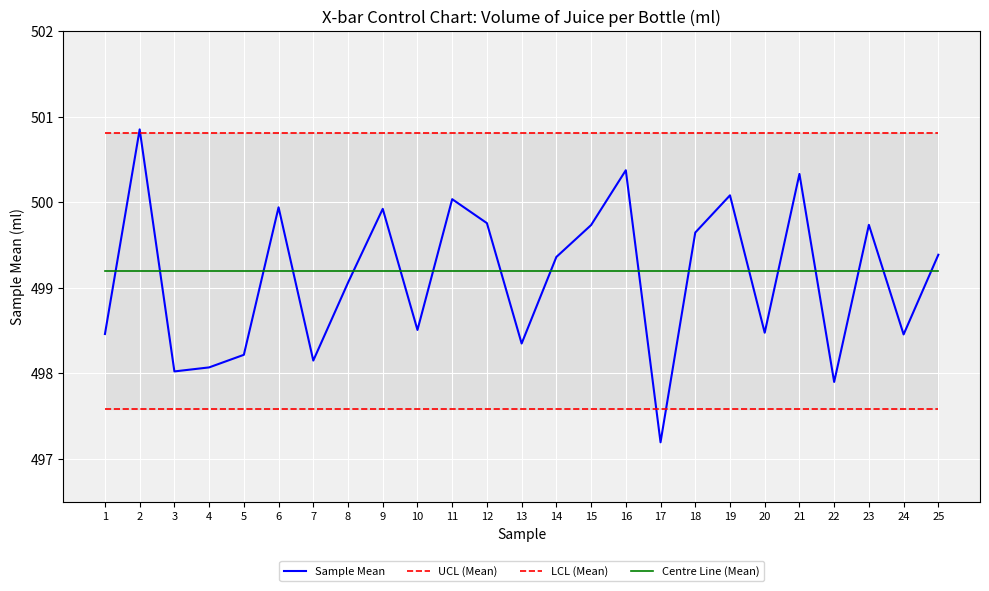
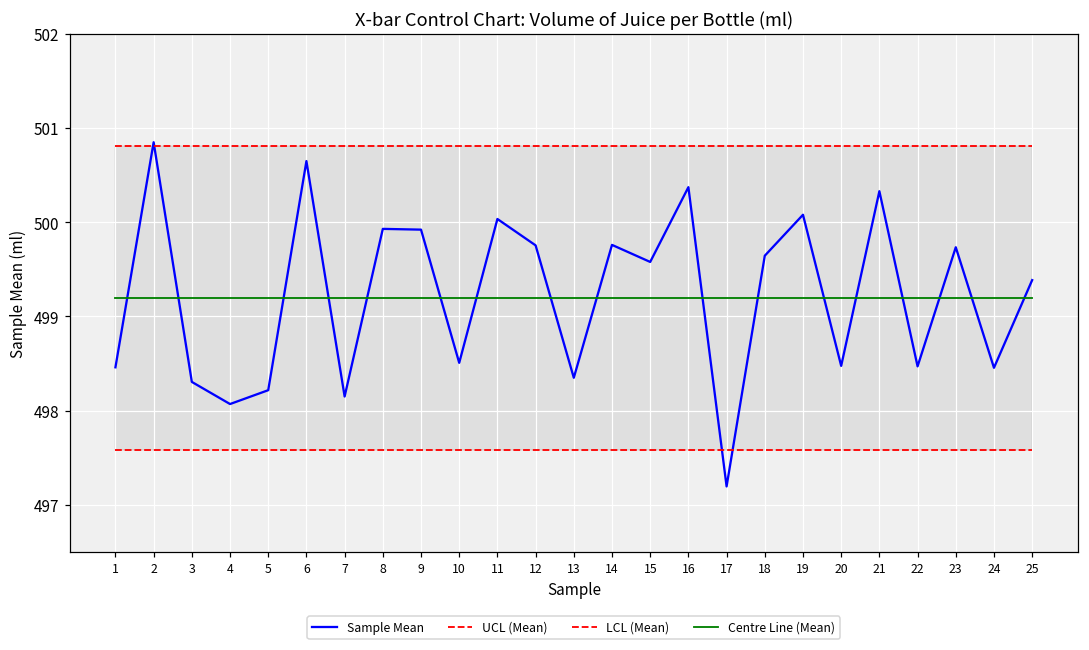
Sample Mean, 3: 498.0 -> 498.3
Sample Mean, 6: 499.9 -> 500.7
Sample Mean, 8: 499.1 -> 499.9
Sample Mean, 14: 499.4 -> 499.8
Sample Mean, 15: 499.7 -> 499.6
Sample Mean, 22: 497.9 -> 498.5
